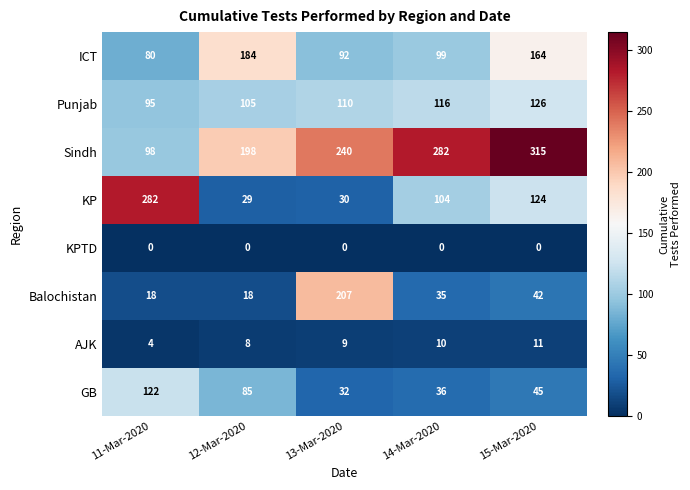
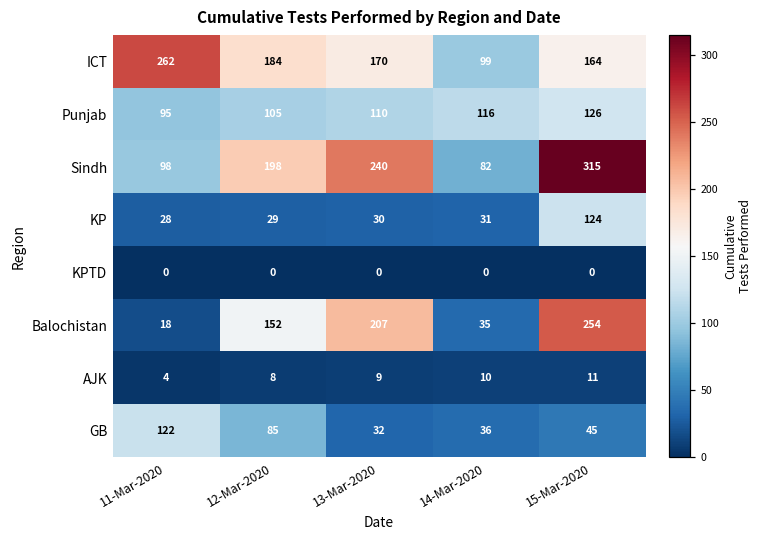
ICT, 11-Mar-2020: 80 -> 262
ICT, 13-Mar-2020: 92 -> 170
Sindh, 14-Mar-2020: 282 -> 82
KP, 11-Mar-2020: 282 -> 28
KP, 14-Mar-2020: 104 -> 31
Balochistan, 12-Mar-2020: 18 -> 152
Balochistan, 15-Mar-2020: 42 -> 254
